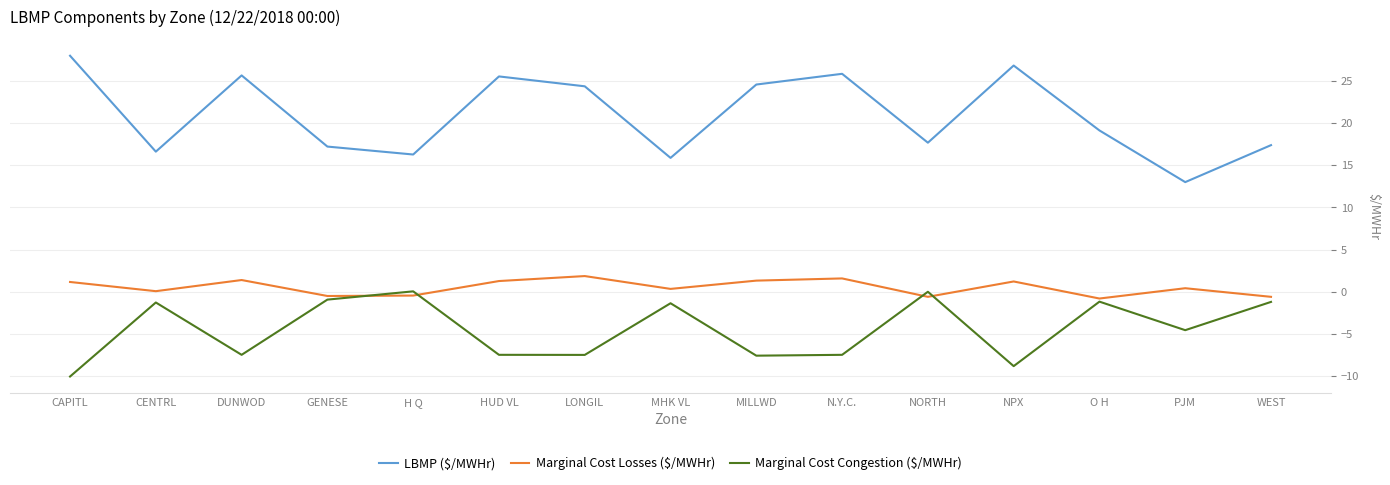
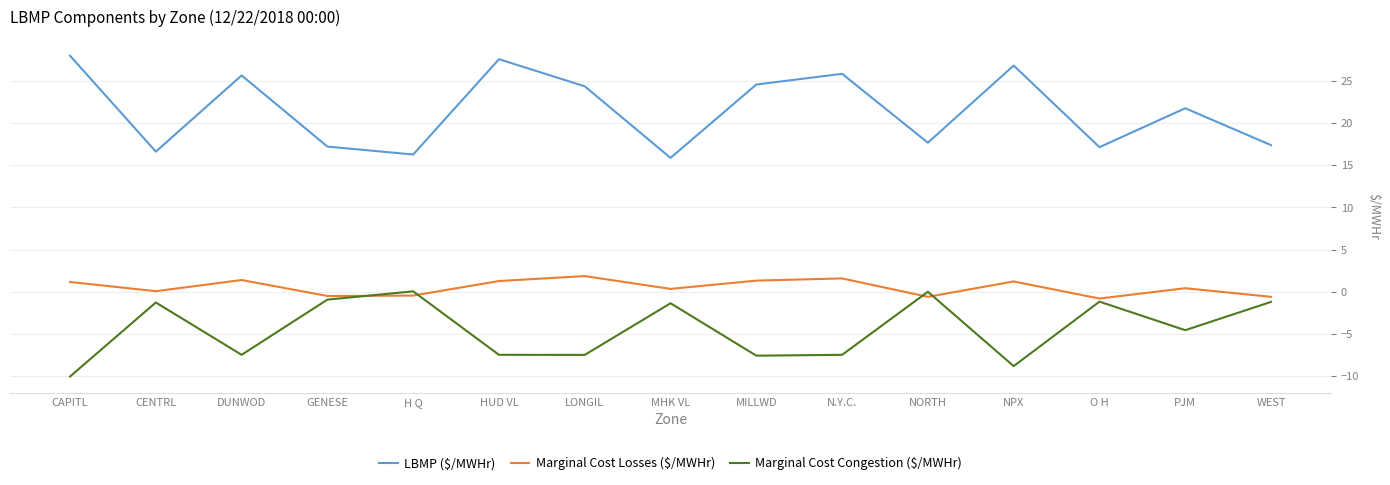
LBMP ($/MWHr), HUD VL: 26 -> 28
LBMP ($/MWHr), O H: 19 -> 17
LBMP ($/MWHr), PJM: 13 -> 22
